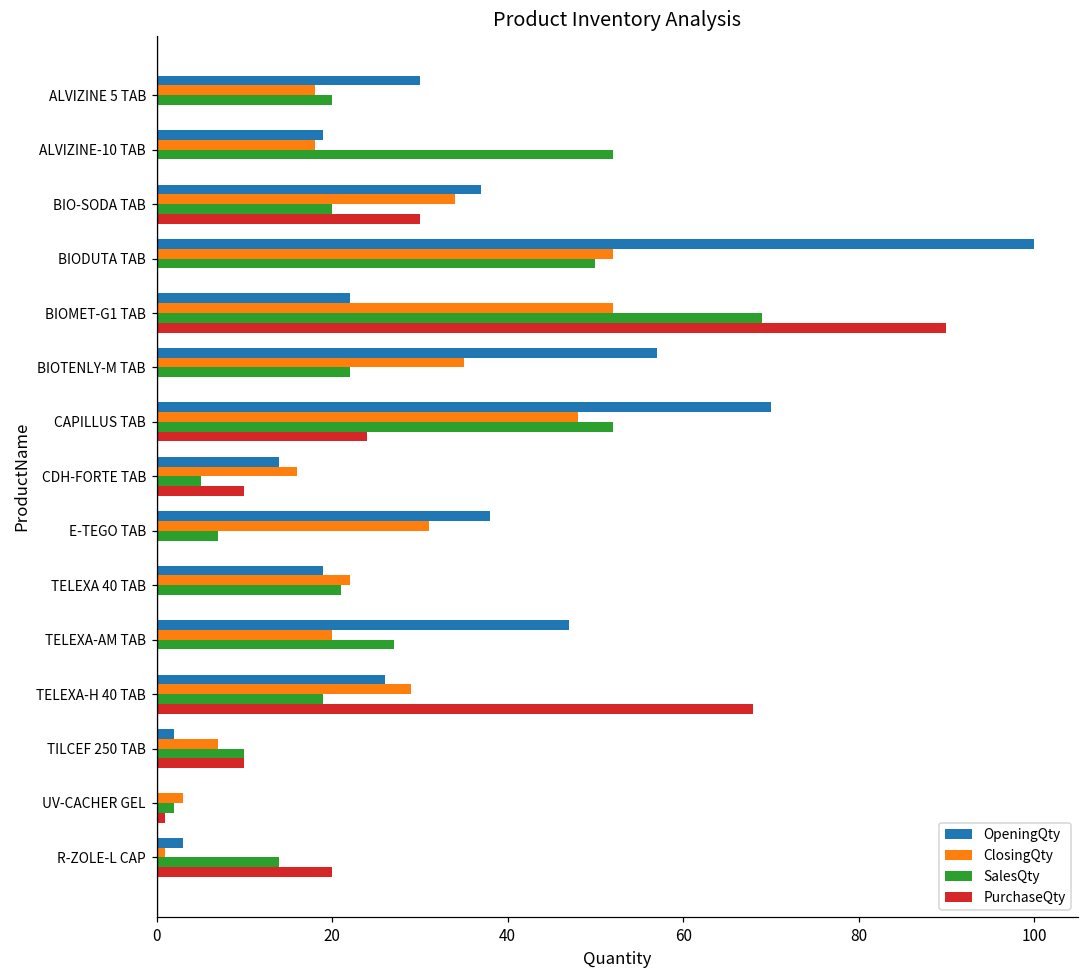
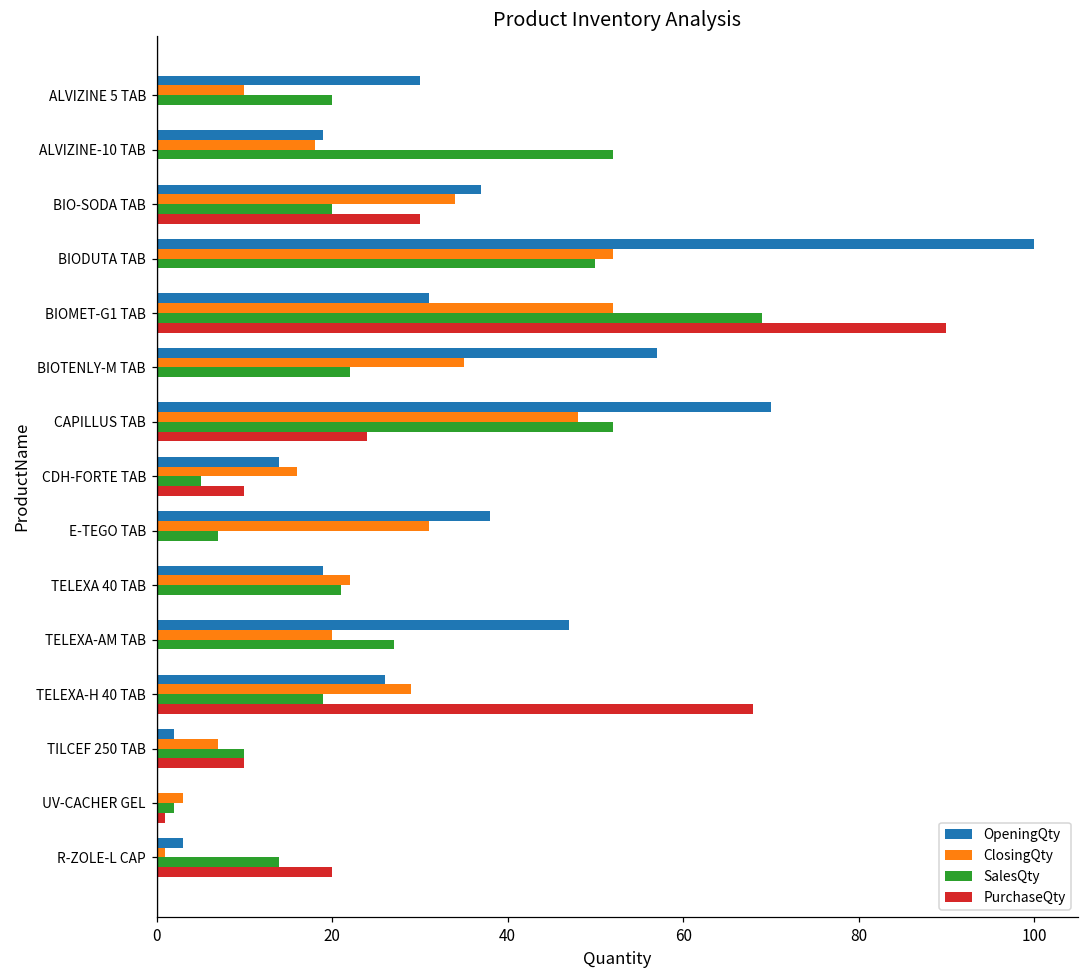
ClosingQty, ALVIZINE 5 TAB: 18 -> 10
OpeningQty, BIOMET-G1 TAB: 22 -> 31
